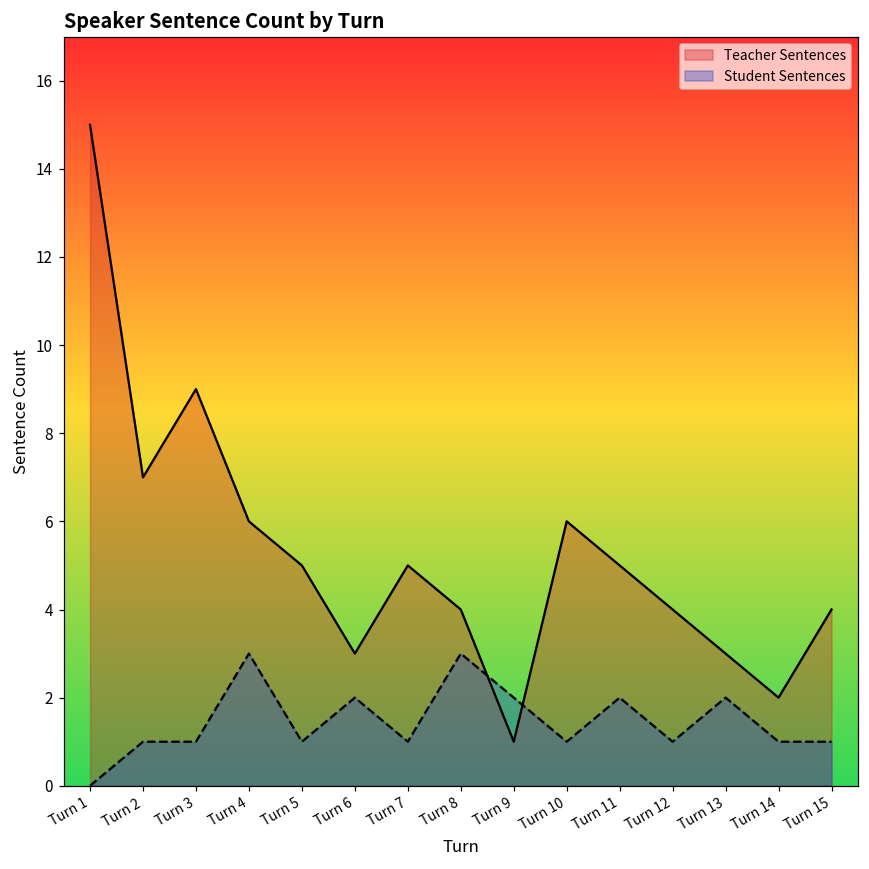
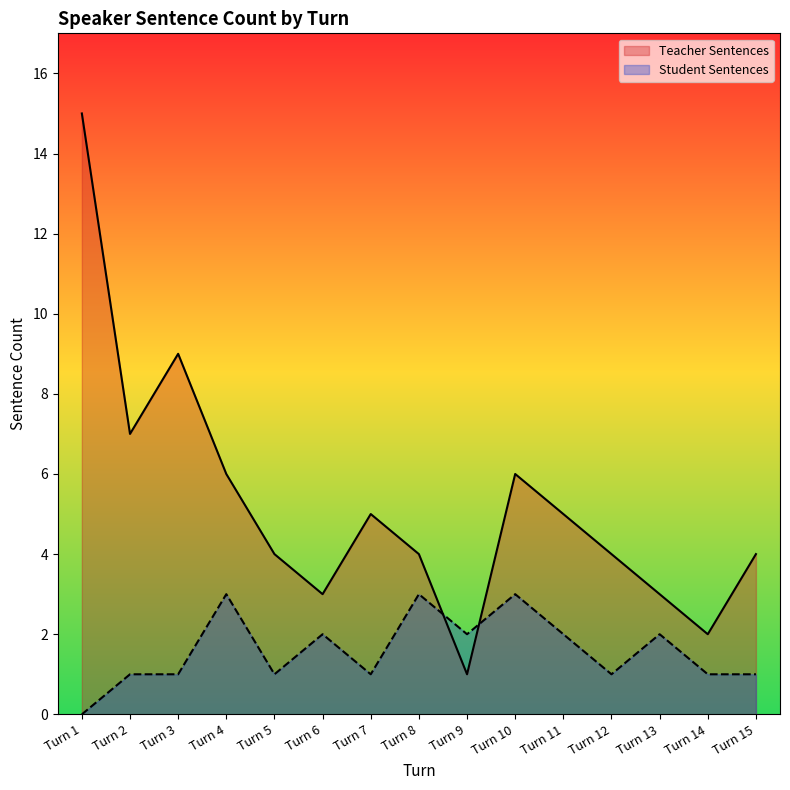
Teacher Sentences, Turn 5: 5 -> 4
Student Sentences, Turn 10: 1 -> 3
